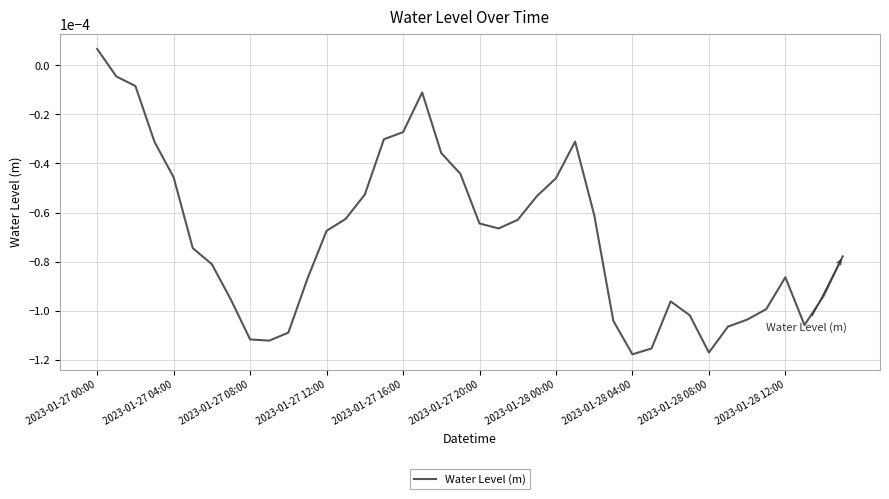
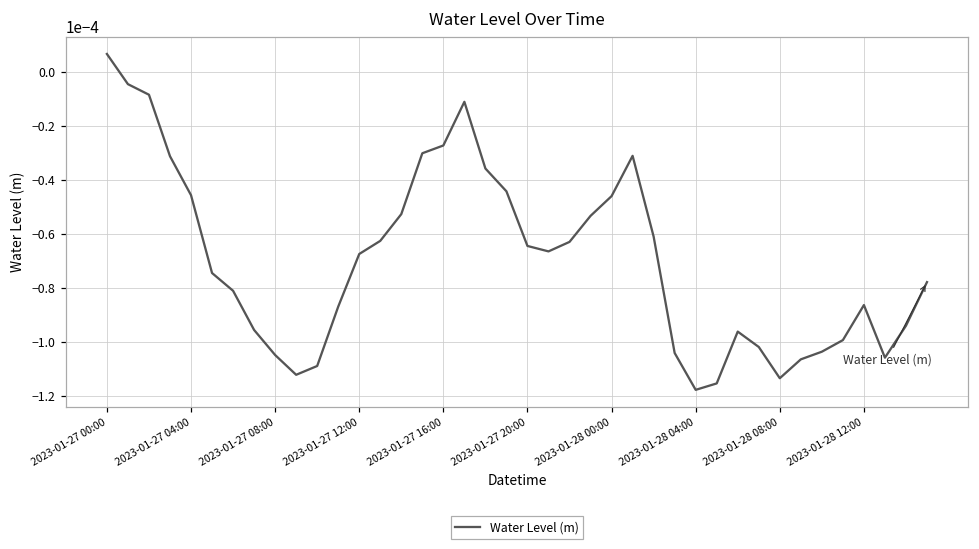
2023-01-27 08:00: -0.000112 -> -0.000105
2023-01-28 08:00: -0.000117 -> -0.000113
